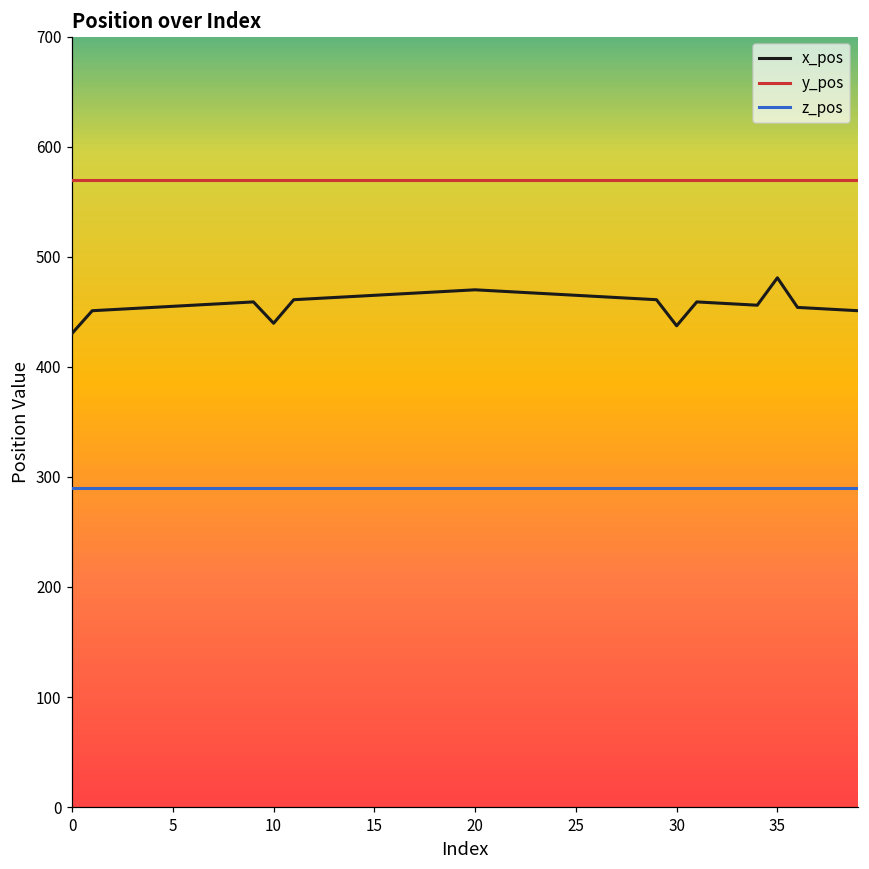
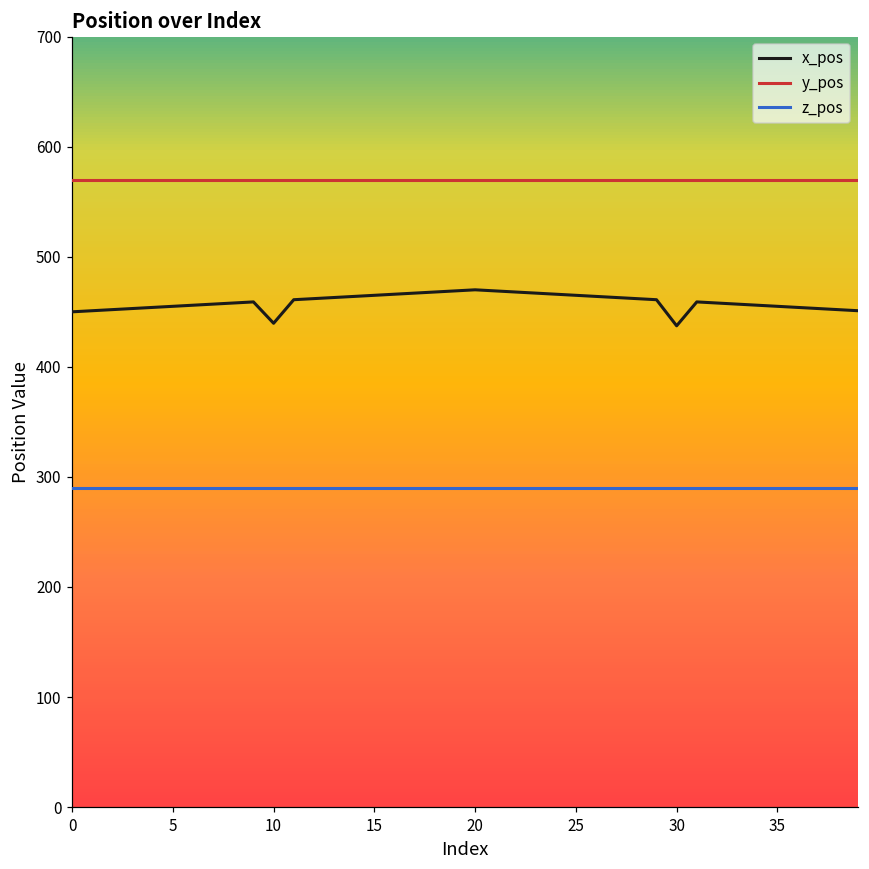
x_pos, 0: 430 -> 450
x_pos, 35: 481 -> 455
